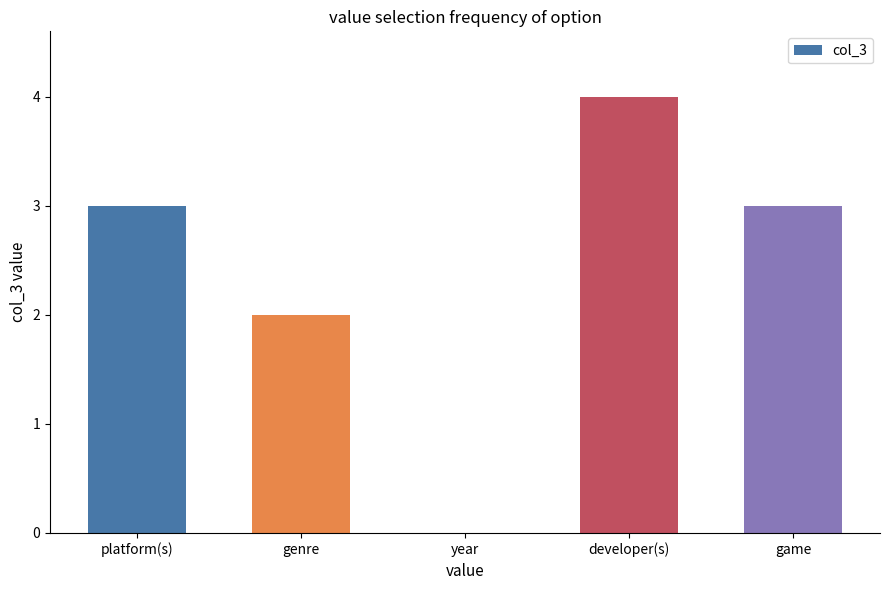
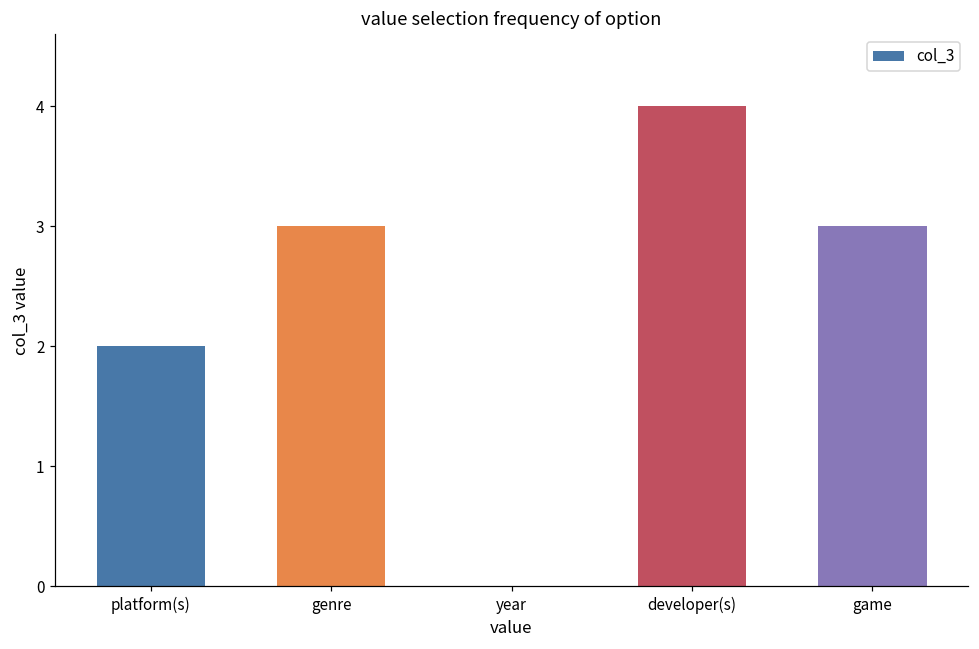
platform(s): 3 -> 2
genre: 2 -> 3
